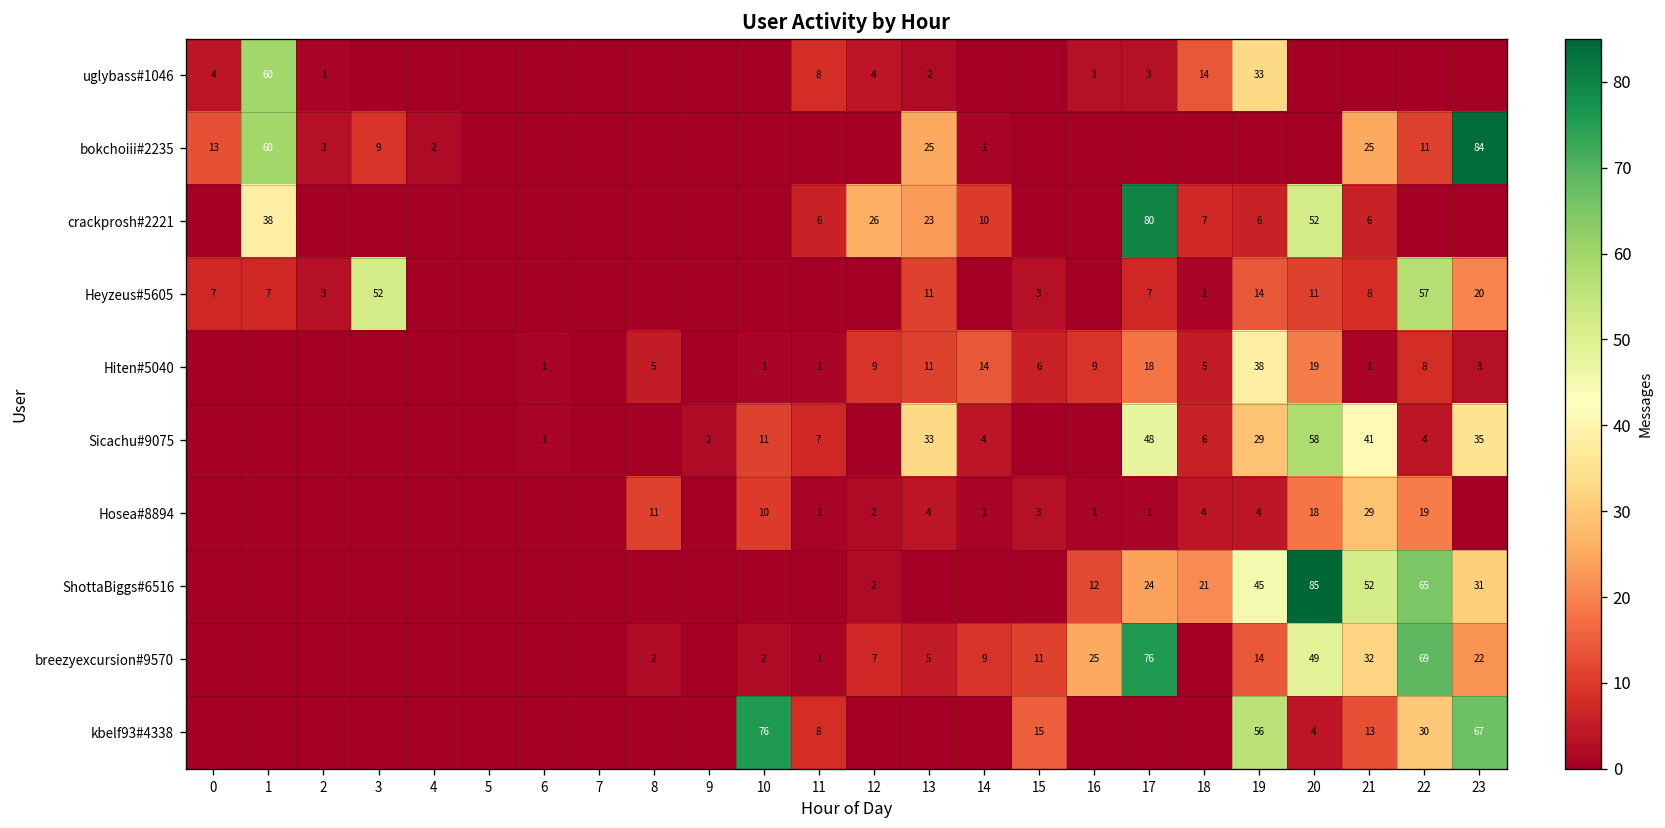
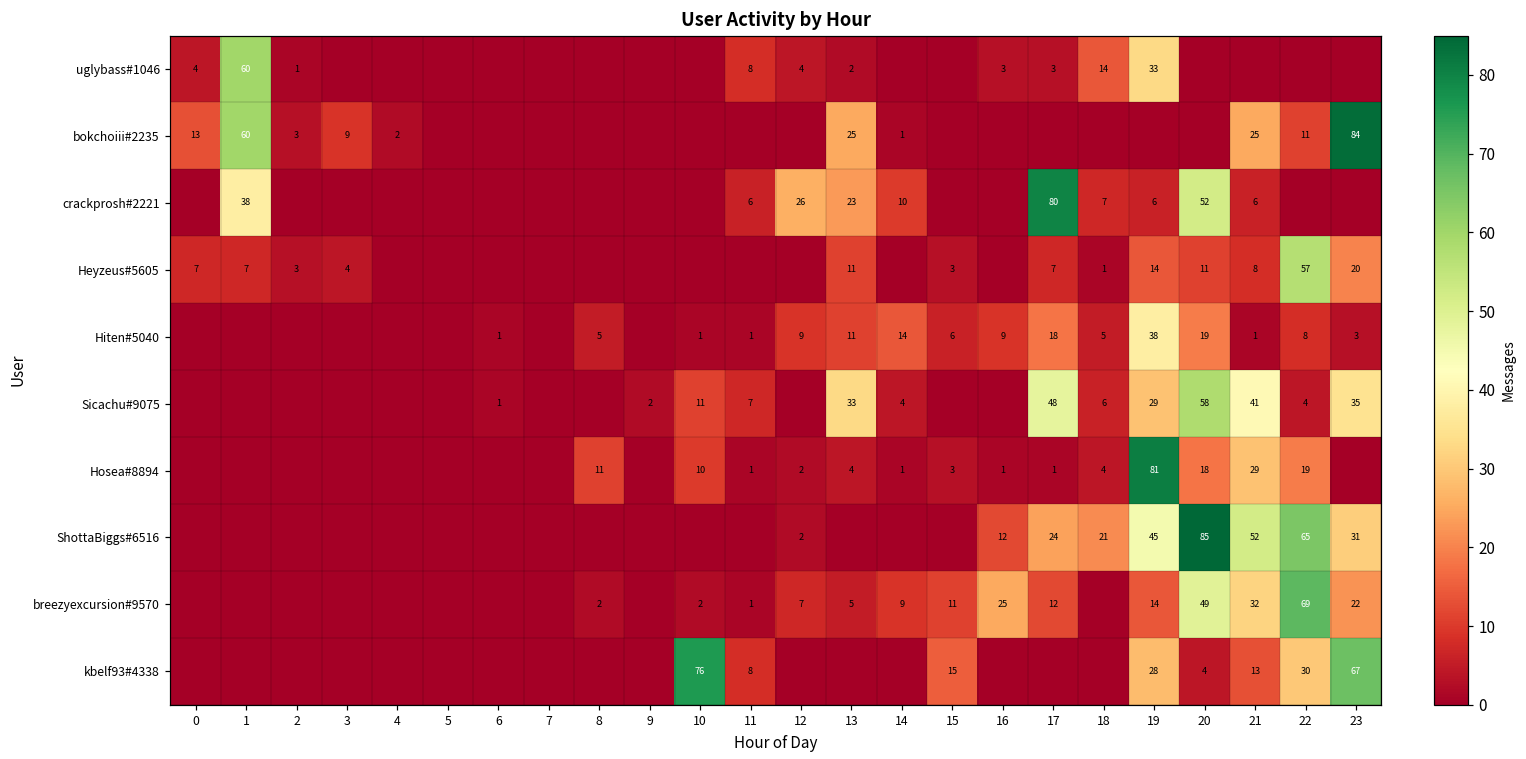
Heyzeus#5605, 3: 52 -> 4
Hosea#8894, 19: 4 -> 81
breezyexcursion#9570, 17: 76 -> 12
kbelf93#4338, 19: 56 -> 28
